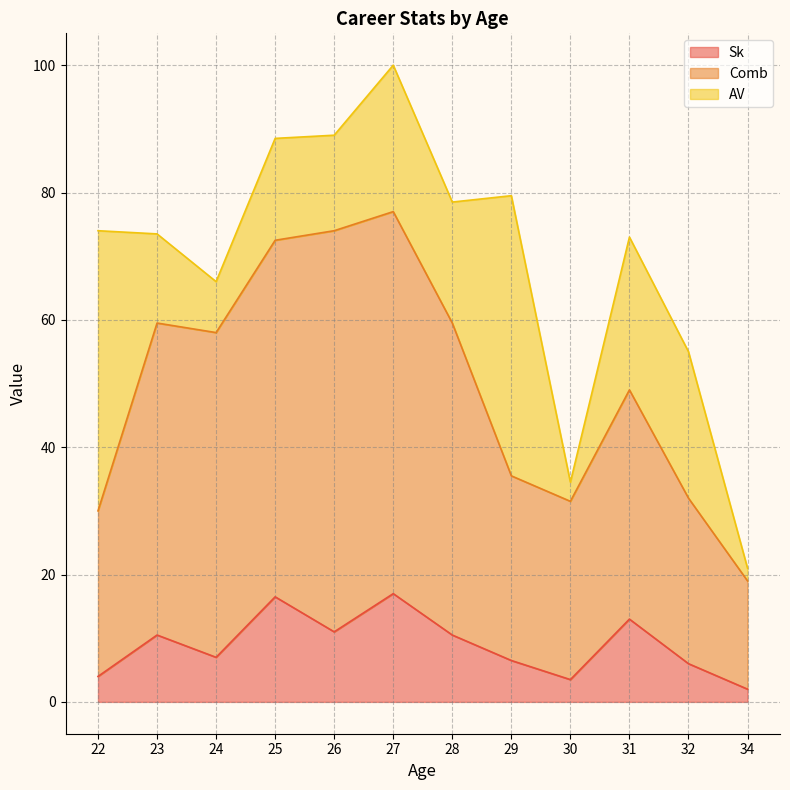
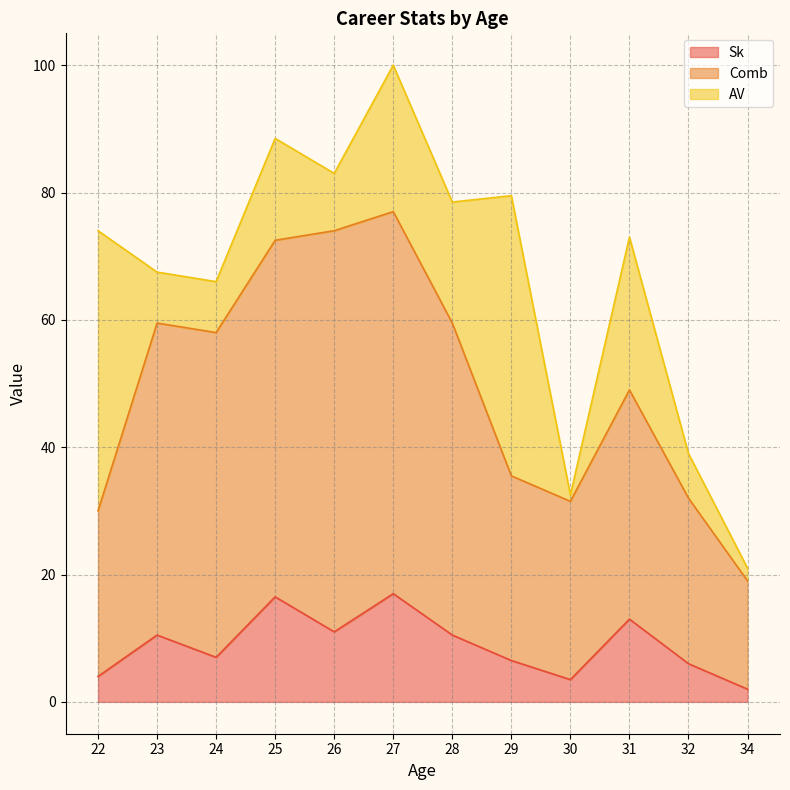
AV, 23: 14 -> 8
AV, 26: 15 -> 9
AV, 30: 3 -> 1
AV, 32: 23 -> 7
